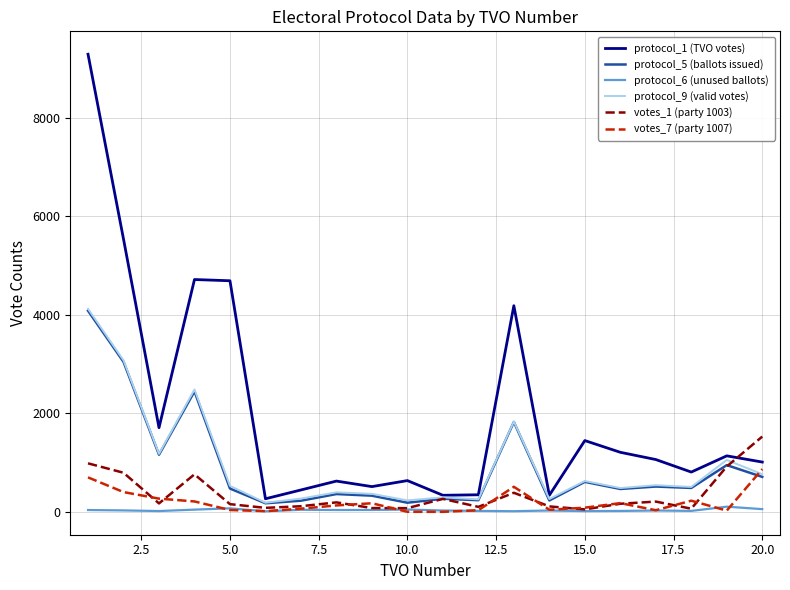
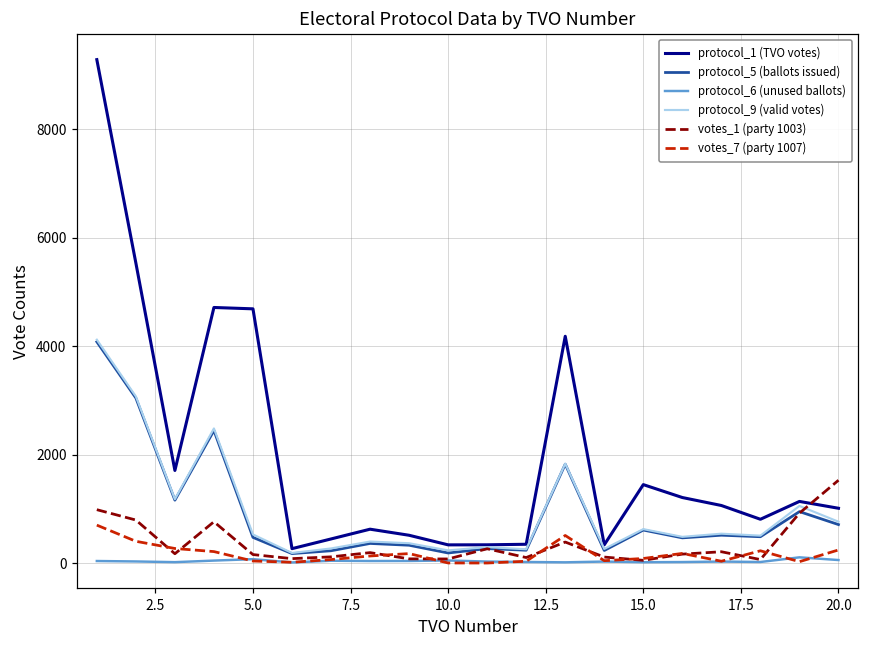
protocol_1 (TVO votes), 10.0: 600 -> 300
votes_7 (party 1007), 20.0: 900 -> 200
